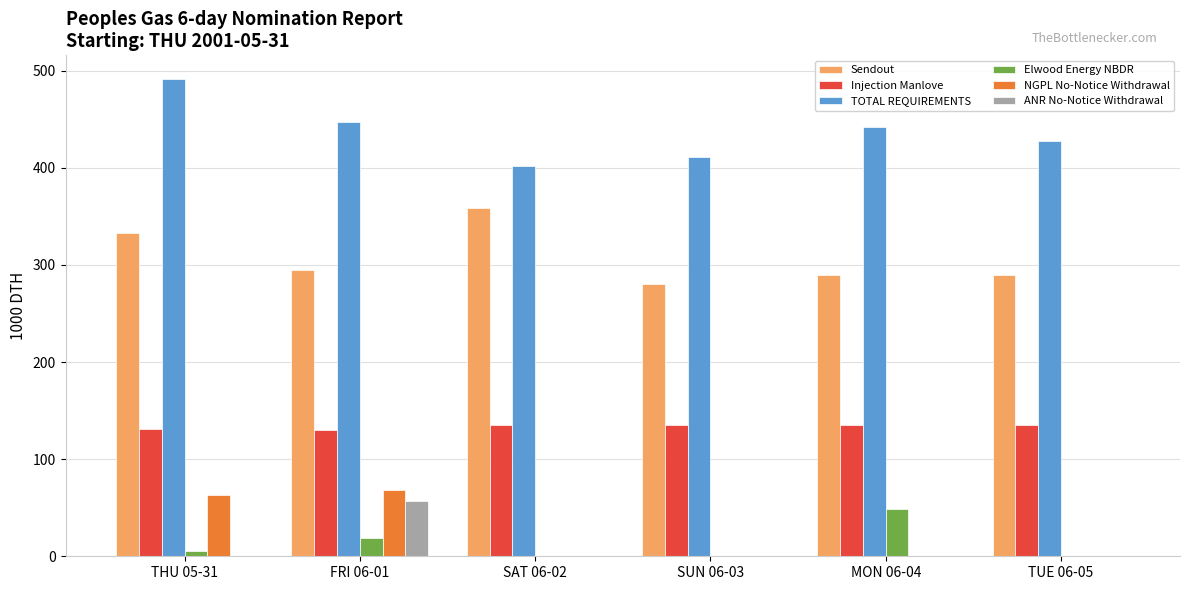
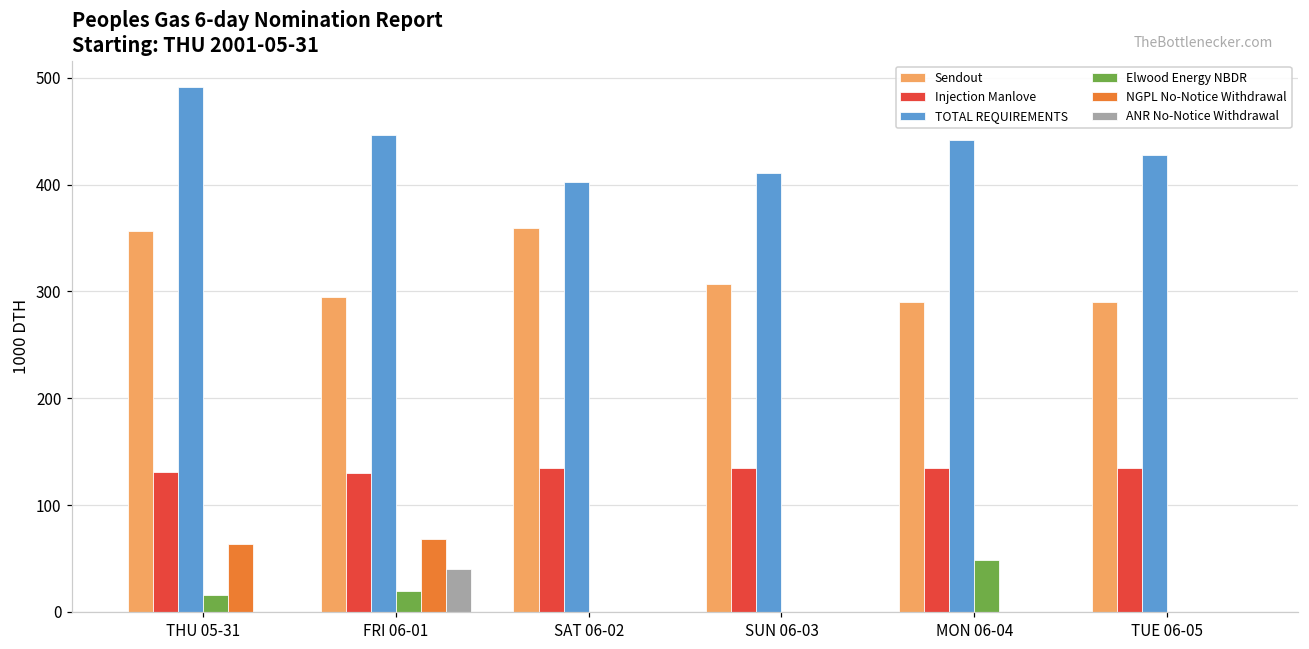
Sendout, THU 05-31: 330 -> 360
Elwood Energy NBDR, THU 05-31: 10 -> 20
ANR No-Notice Withdrawal, FRI 06-01: 60 -> 40
Sendout, SUN 06-03: 280 -> 310
